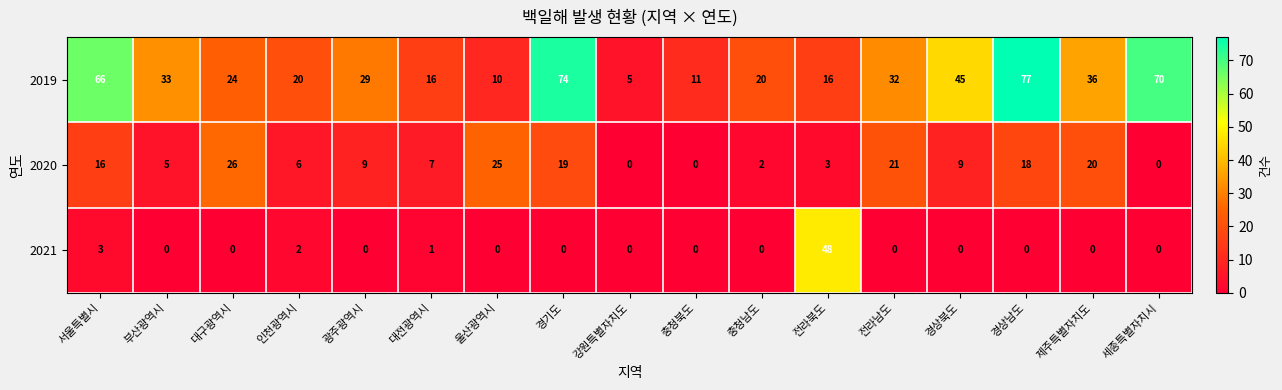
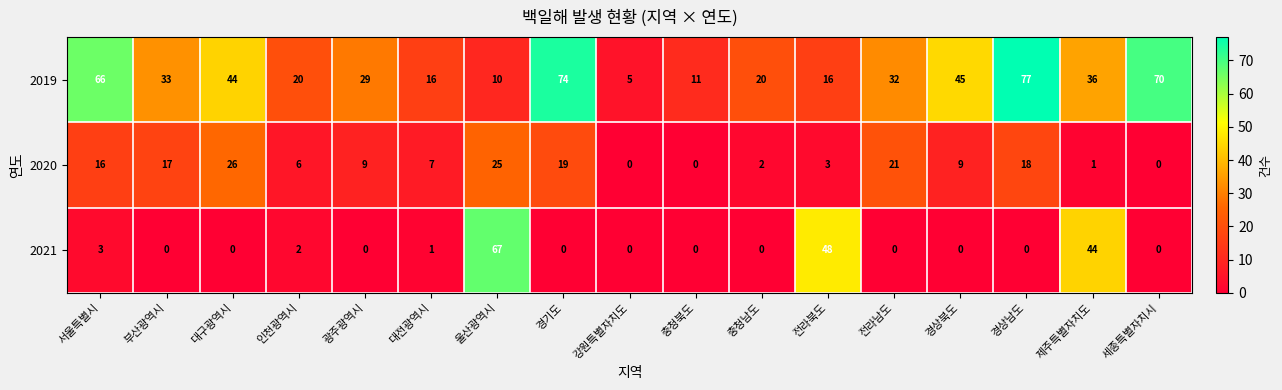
2019, 대구광역시: 24 -> 44
2020, 부산광역시: 5 -> 17
2020, 제주특별자치도: 20 -> 1
2021, 울산광역시: 0 -> 67
2021, 제주특별자치도: 0 -> 44
